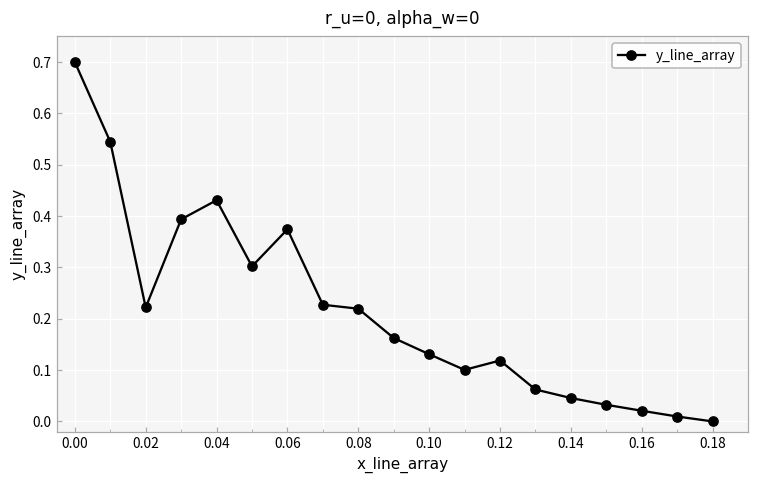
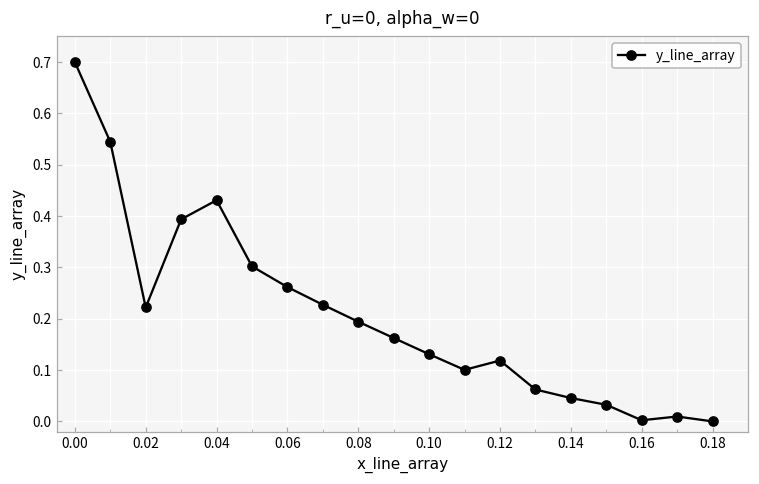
0.06: 0.37 -> 0.26
0.08: 0.22 -> 0.19
0.16: 0.02 -> 0.00
